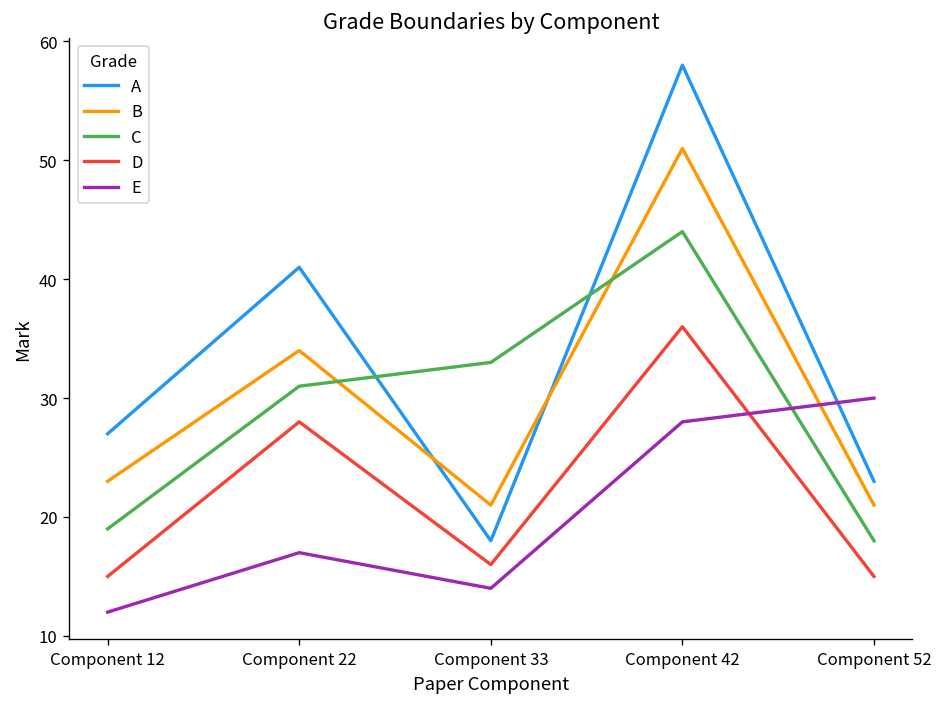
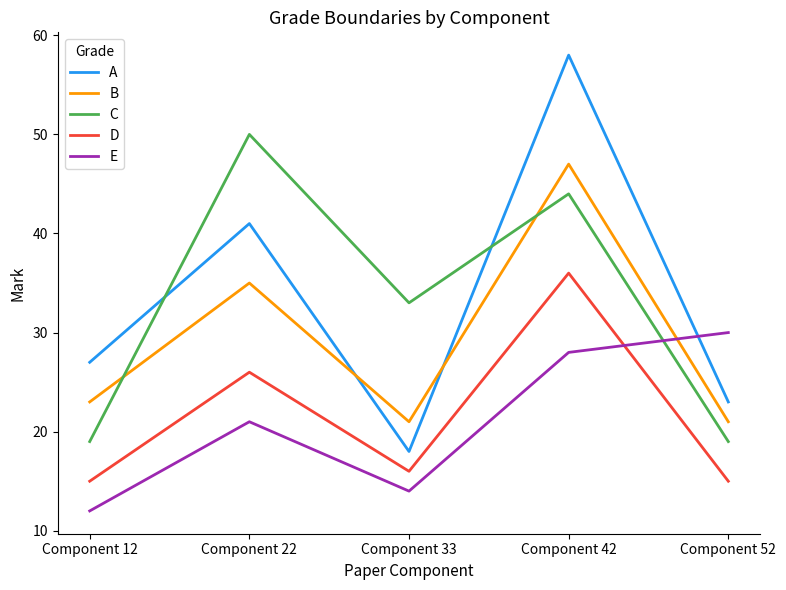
B, Component 22: 34 -> 35
C, Component 22: 31 -> 50
D, Component 22: 28 -> 26
E, Component 22: 17 -> 21
B, Component 42: 51 -> 47
C, Component 52: 18 -> 19
